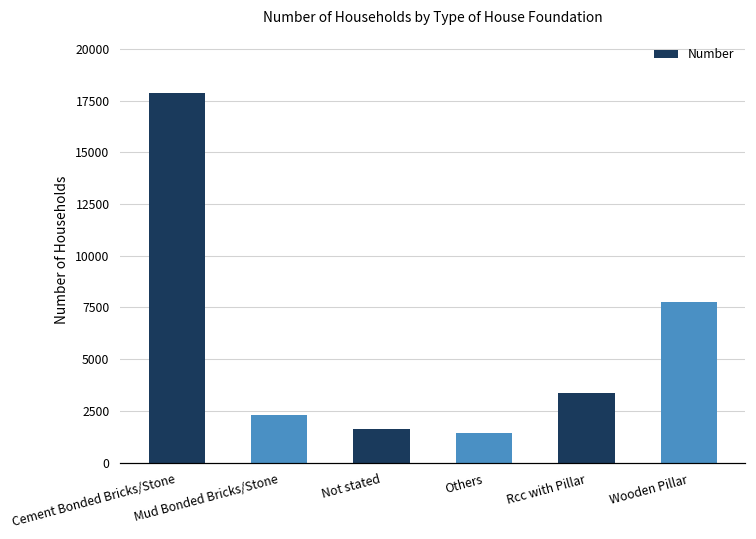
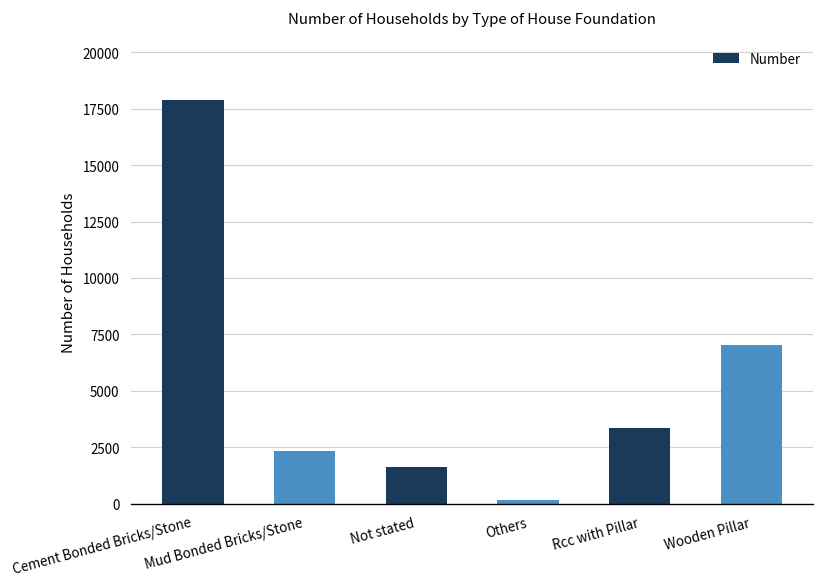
Others: 1400 -> 200
Wooden Pillar: 7700 -> 7000
